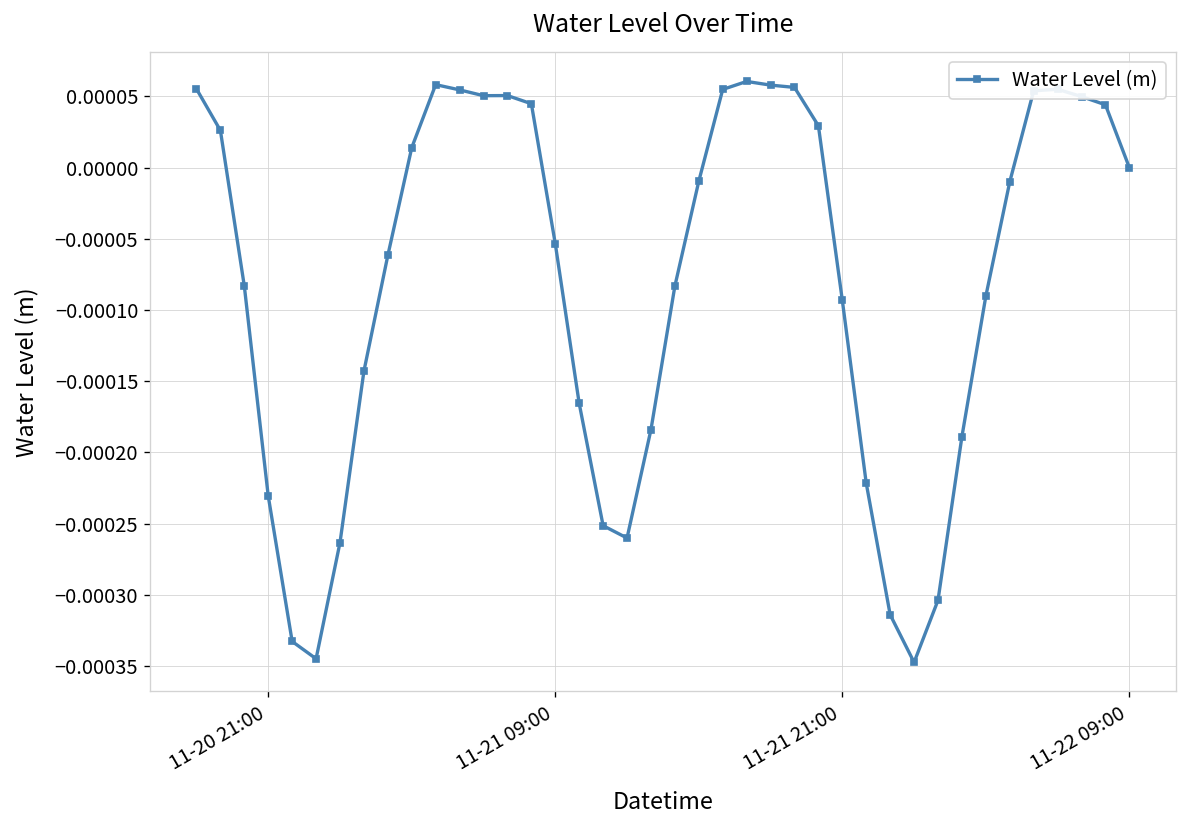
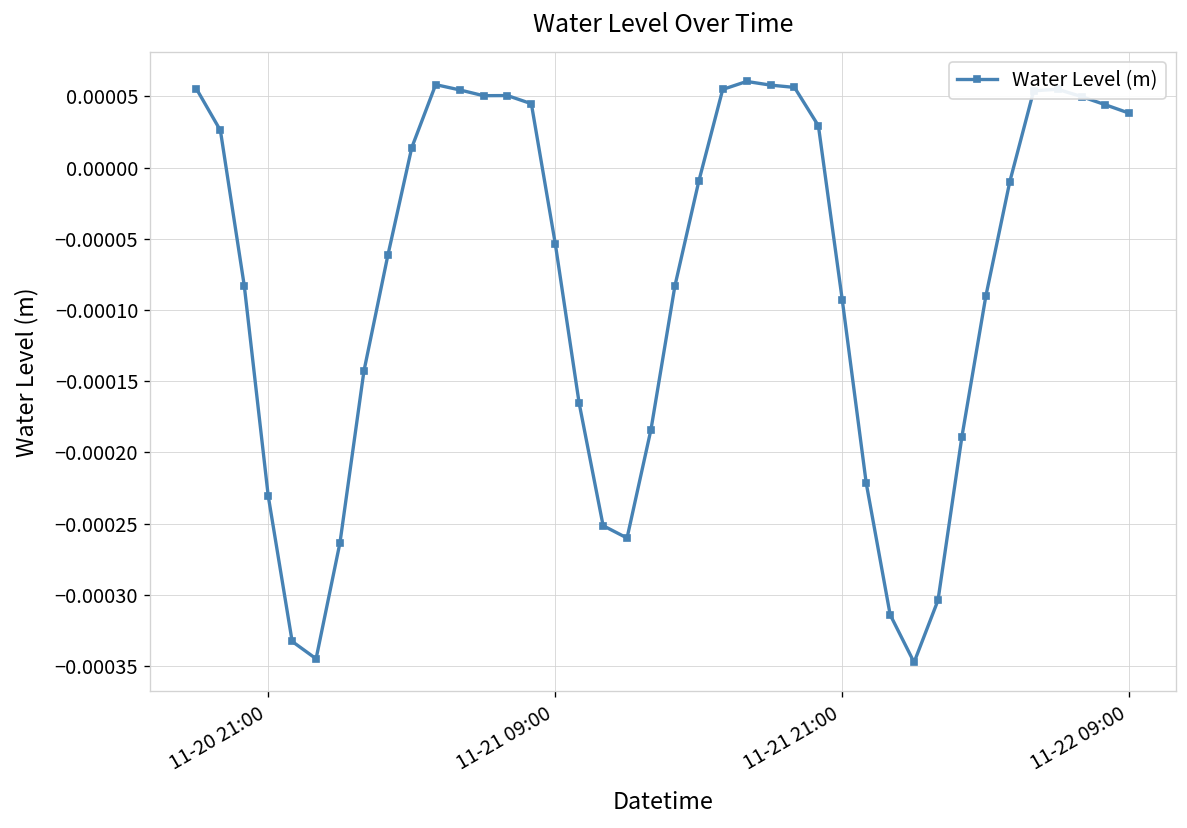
11-22 09:00: 0.00000 -> 0.00004
